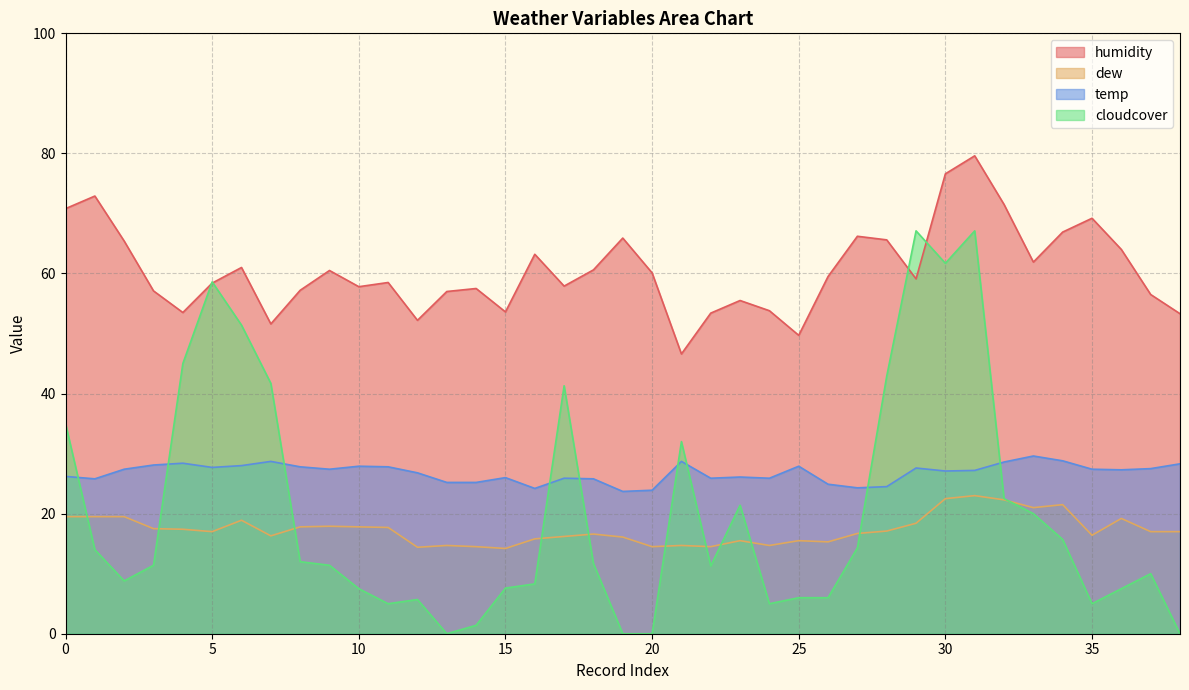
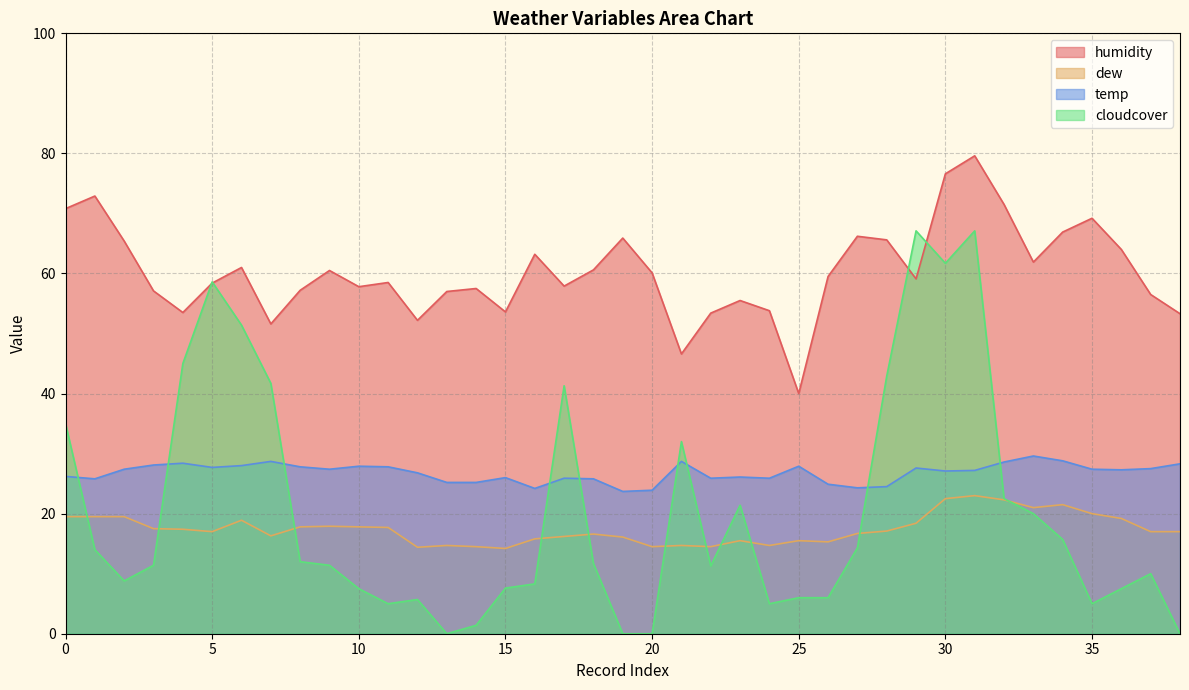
humidity, 25: 50 -> 40
dew, 35: 16 -> 20
